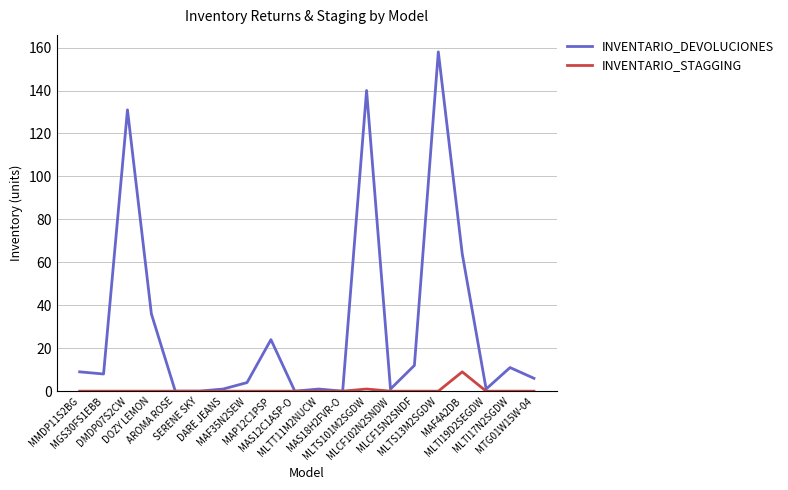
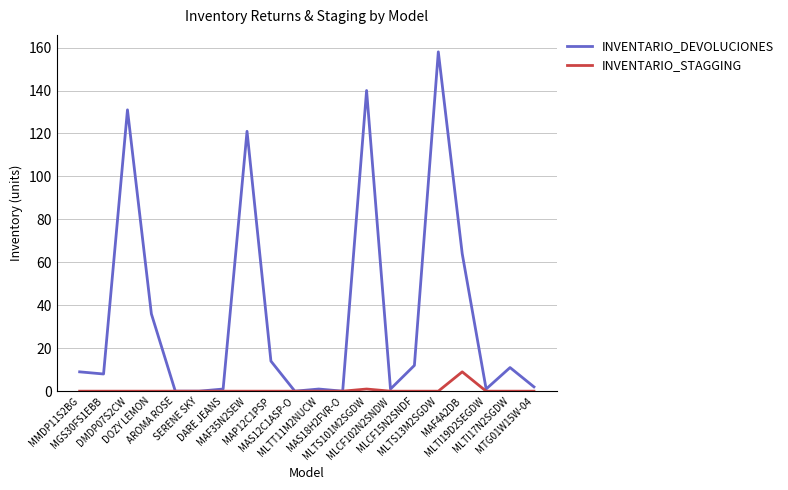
INVENTARIO_DEVOLUCIONES, MAF35N2SEW: 4 -> 121
INVENTARIO_DEVOLUCIONES, MAP12C1PSP: 24 -> 14
INVENTARIO_DEVOLUCIONES, MTG01W15W-04: 6 -> 2
